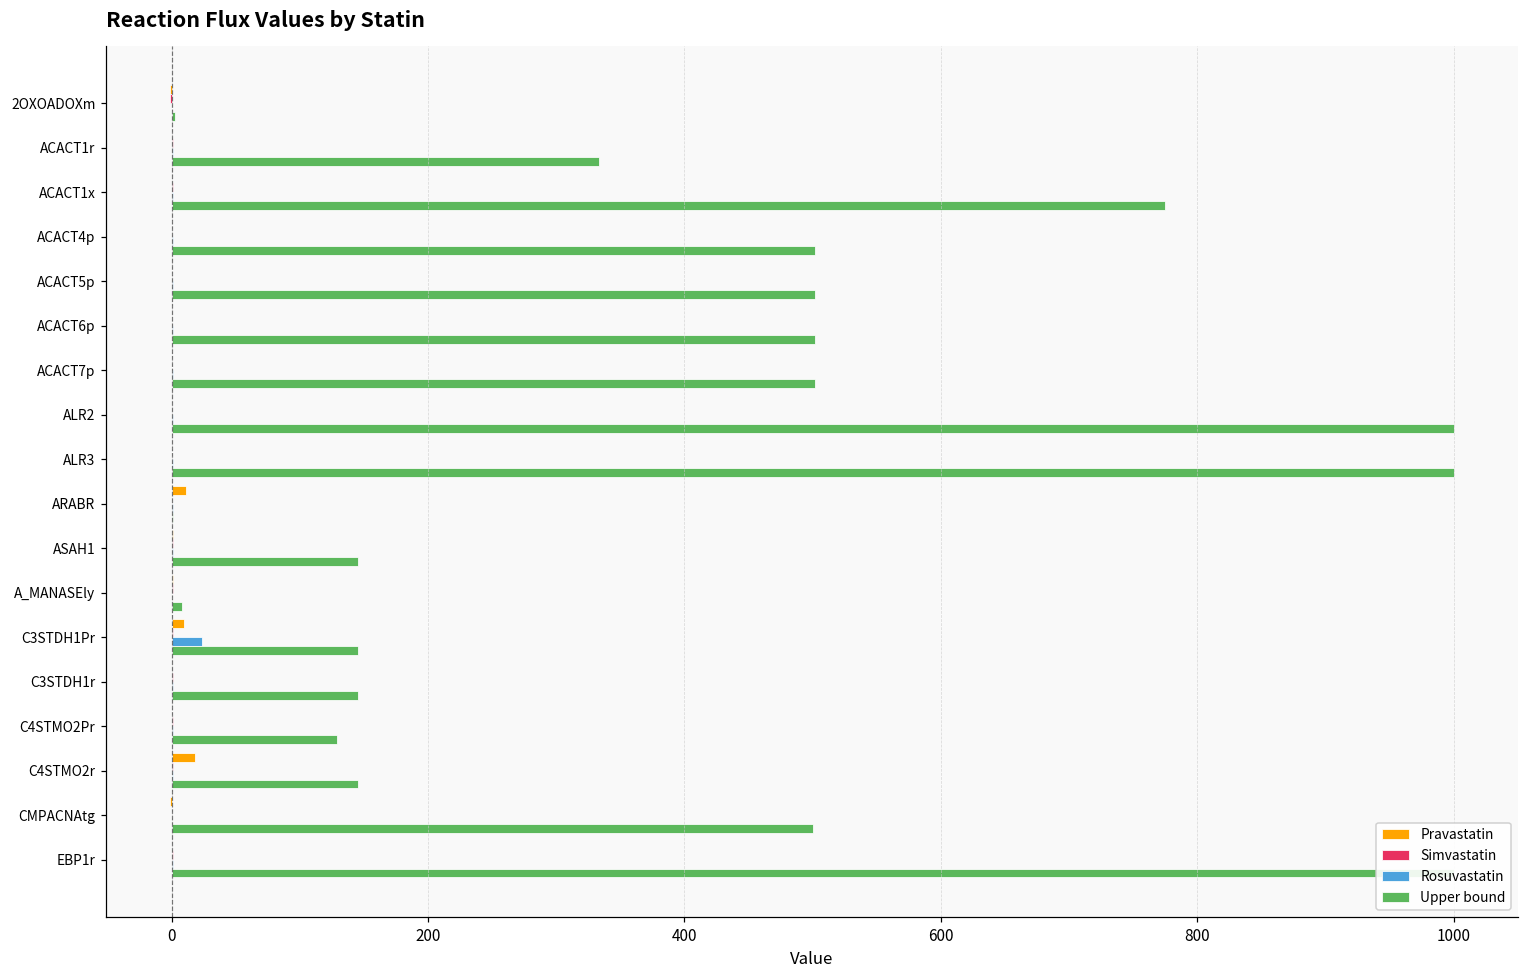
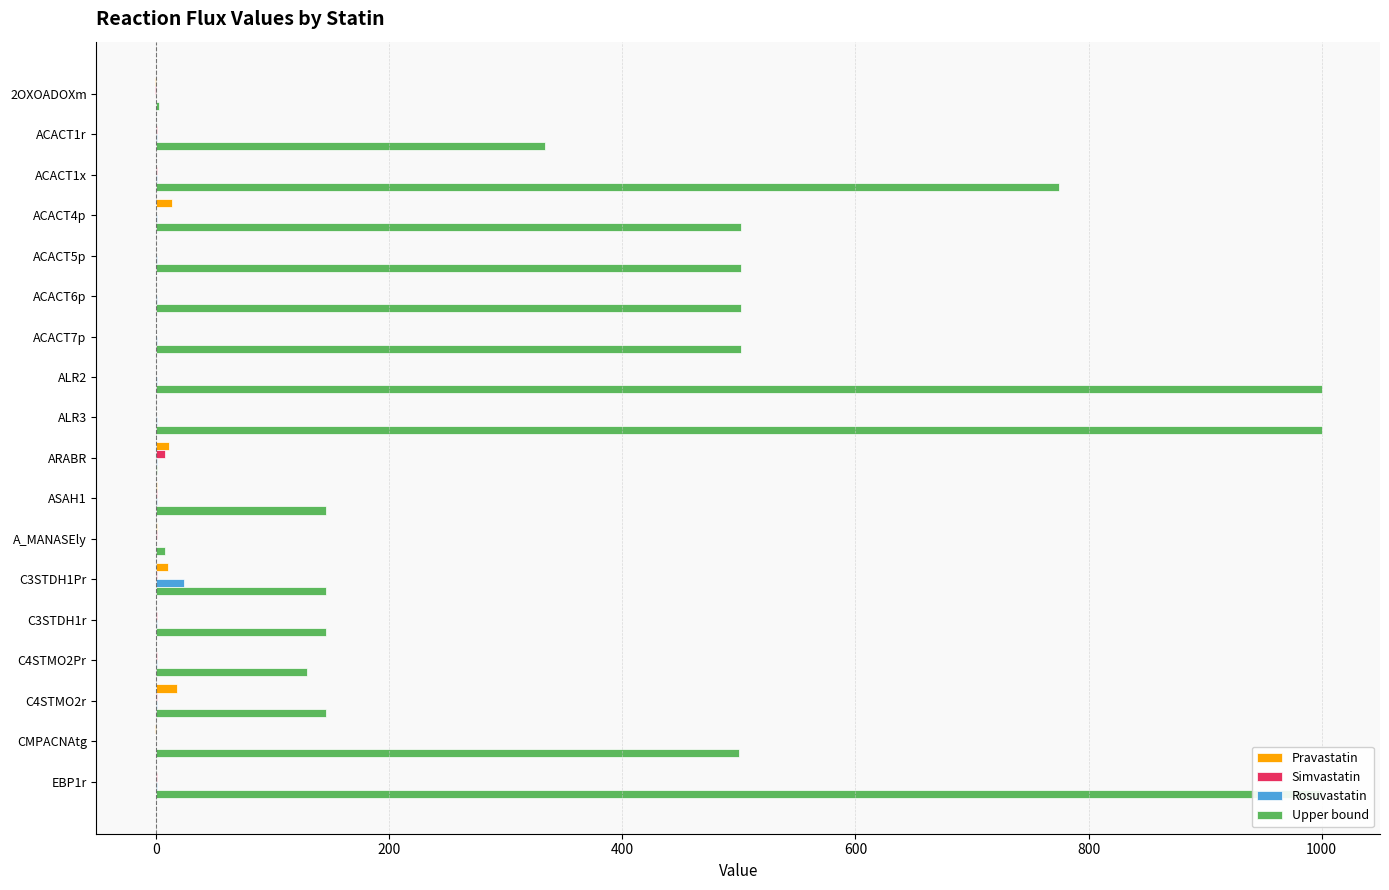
Pravastatin, ACACT4p: 0 -> 14
Simvastatin, ARABR: 0 -> 8
